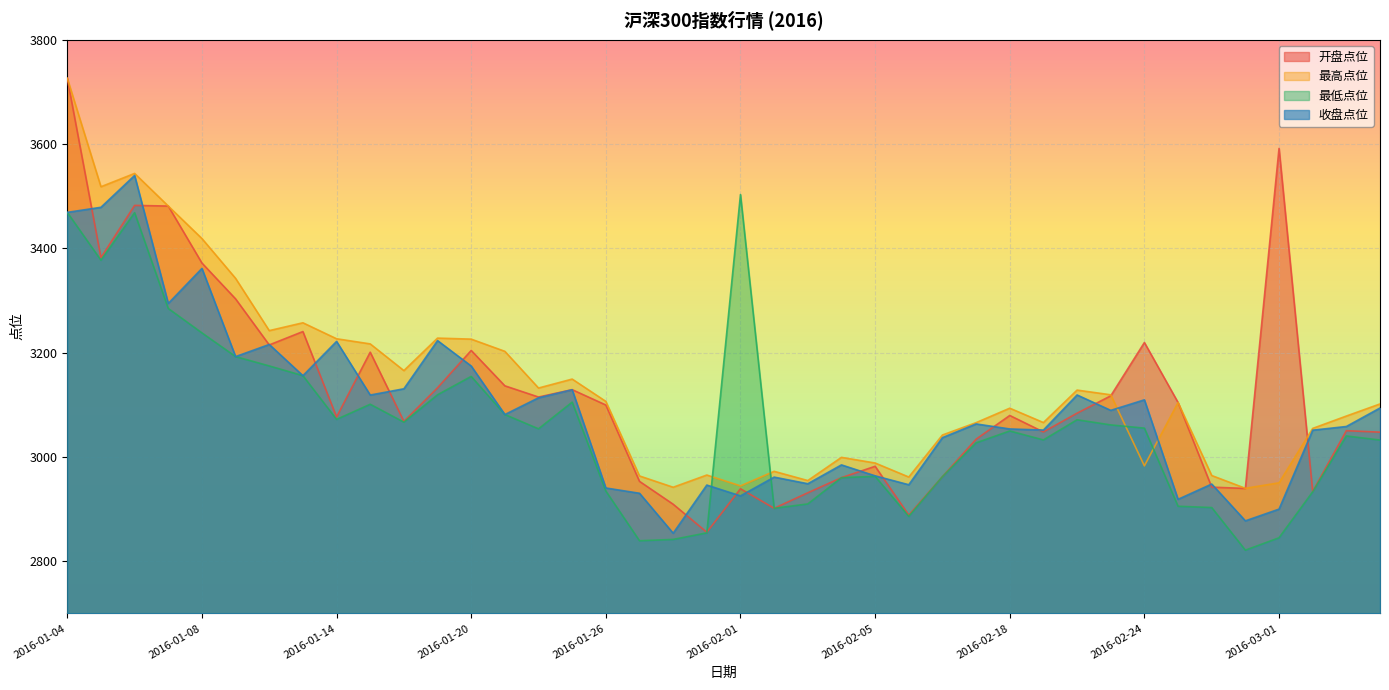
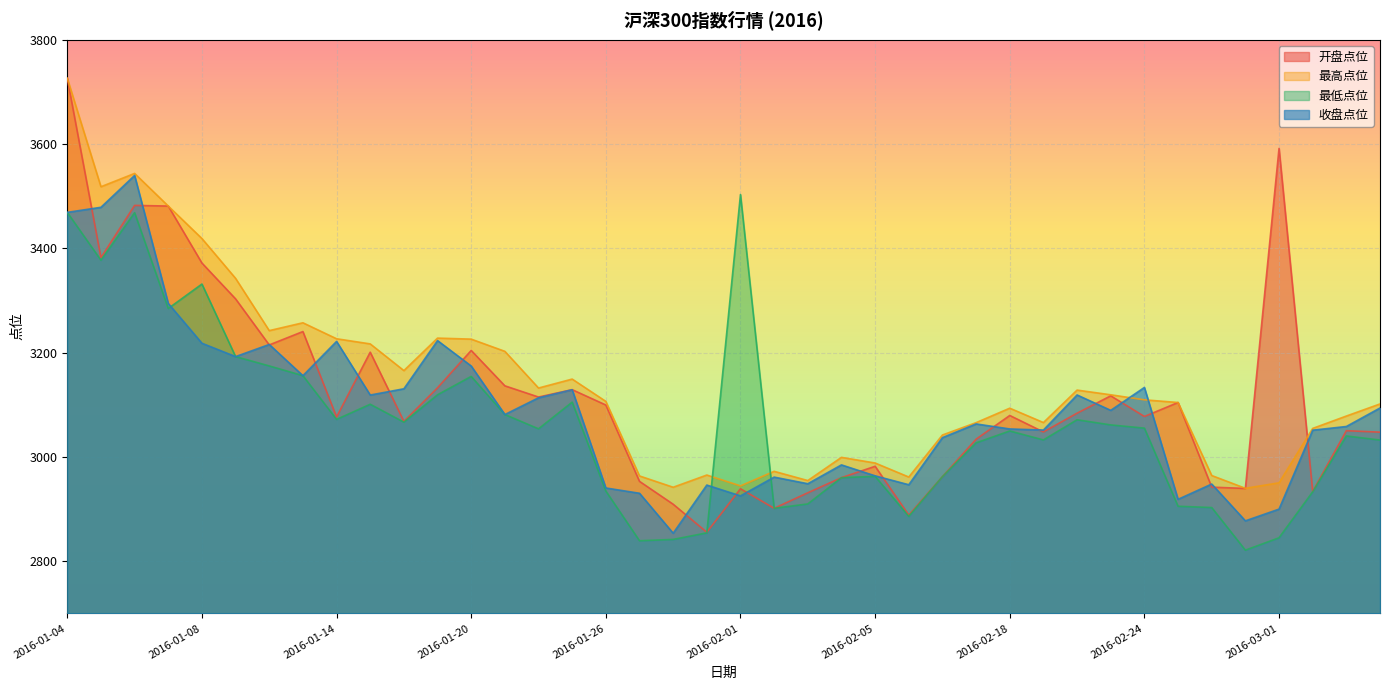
最低点位, 2016-01-08: 3240 -> 3330
收盘点位, 2016-01-08: 3360 -> 3220
开盘点位, 2016-02-24: 3220 -> 3080
最高点位, 2016-02-24: 2980 -> 3110
收盘点位, 2016-02-24: 3110 -> 3130
